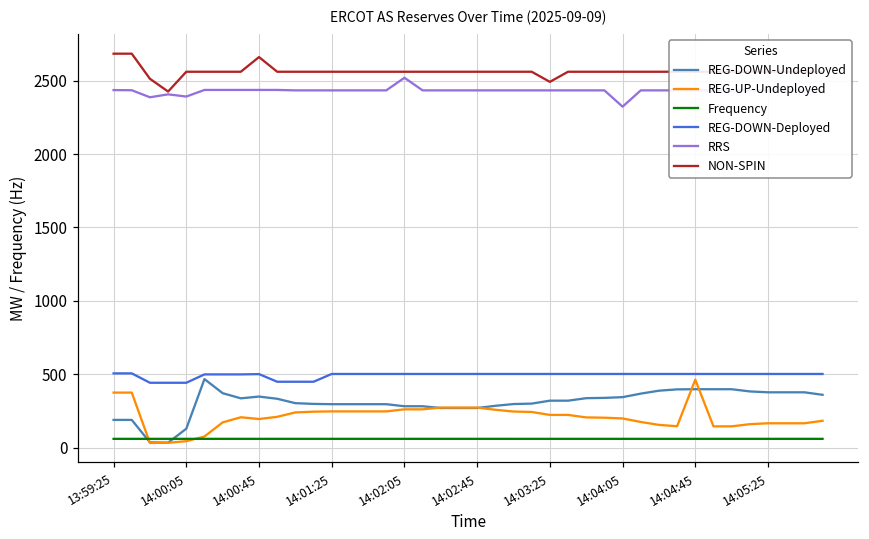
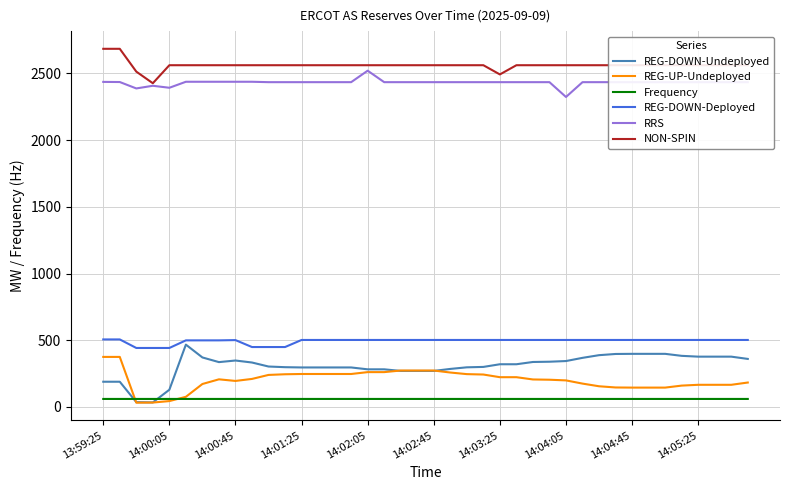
NON-SPIN, 14:00:45: 2660 -> 2560
REG-UP-Undeployed, 14:04:45: 460 -> 150
